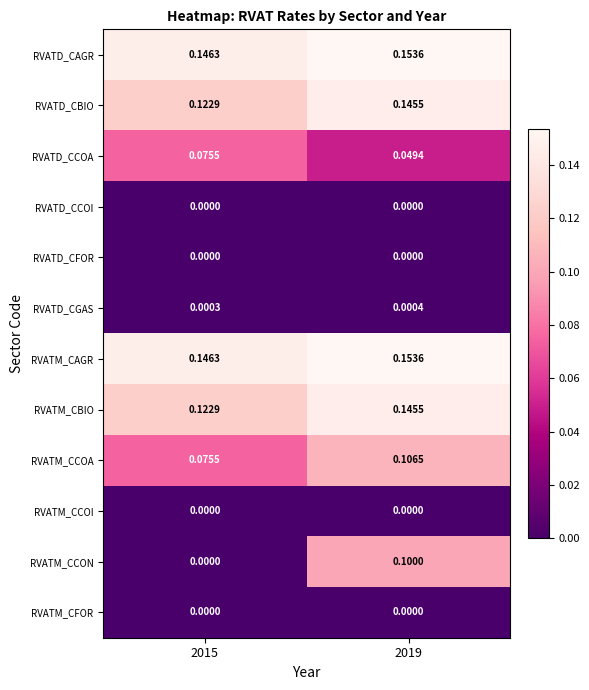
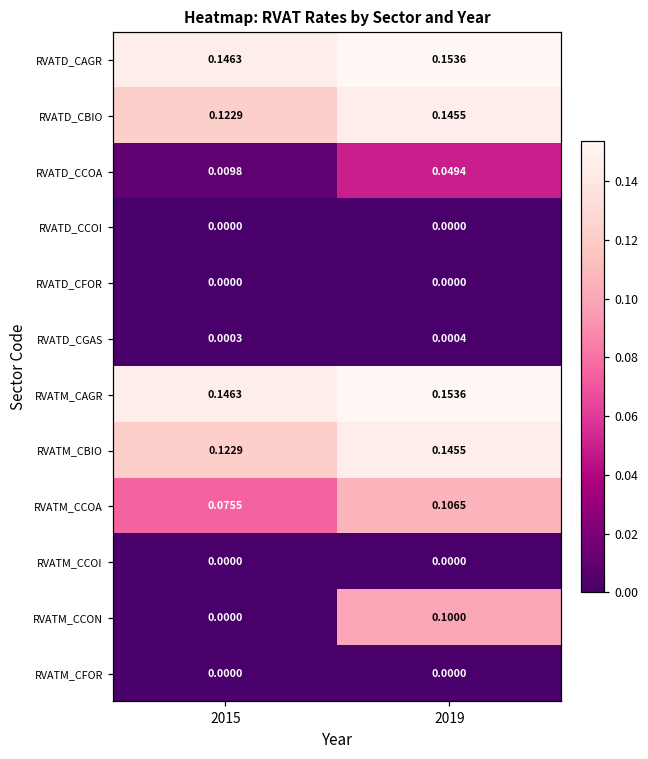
RVATD_CCOA, 2015: 0.0755 -> 0.0098
